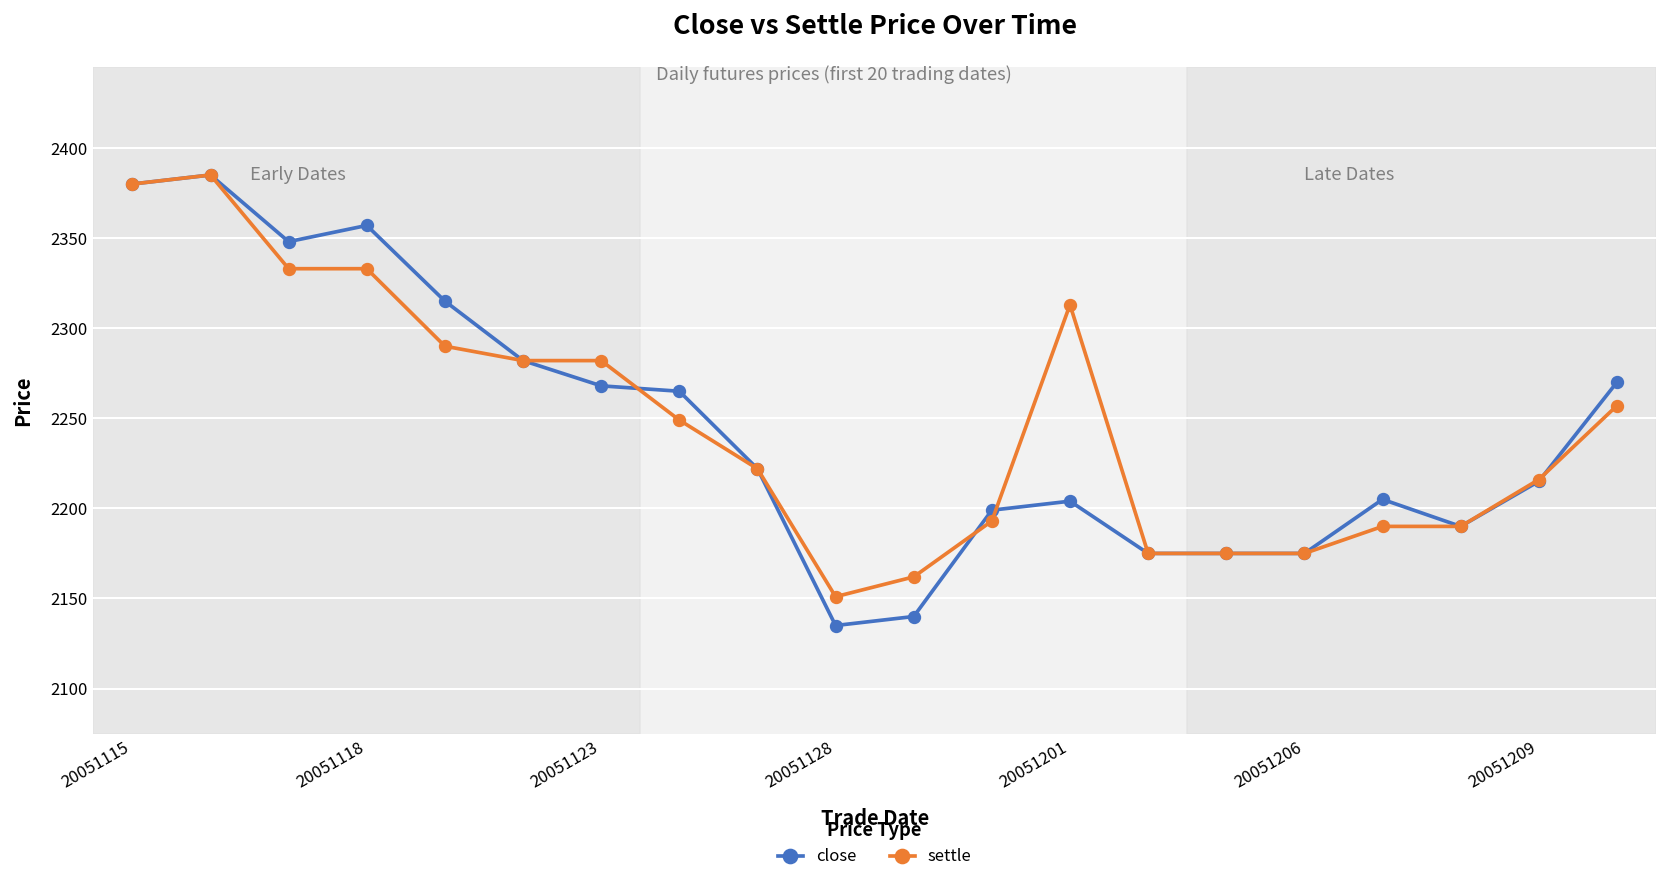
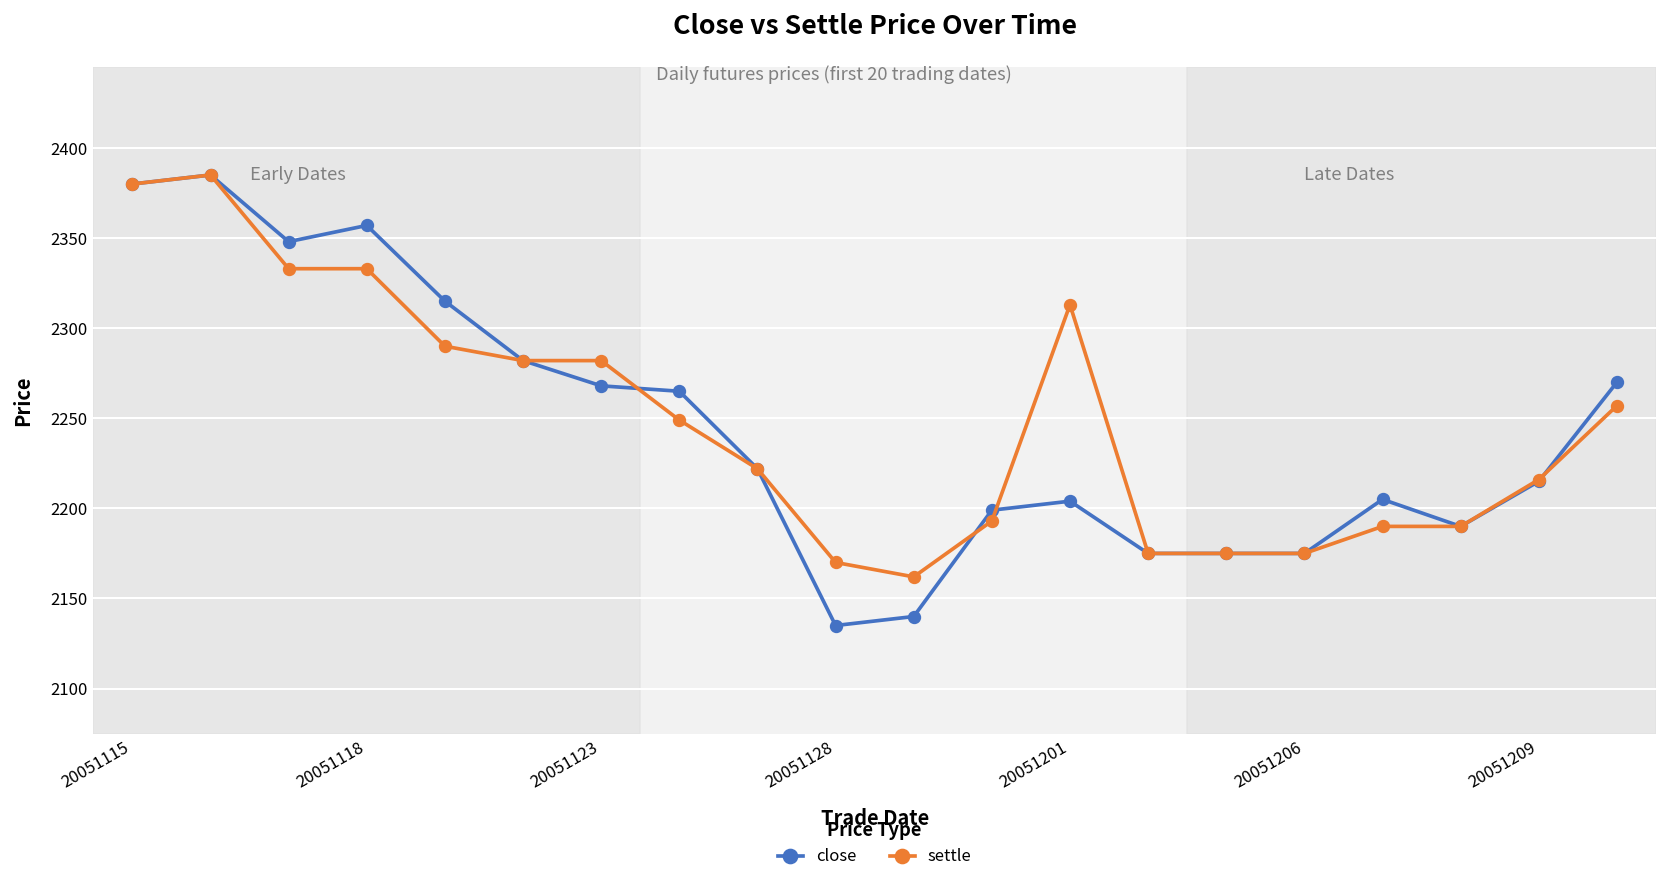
settle, 20051128: 2151 -> 2170
